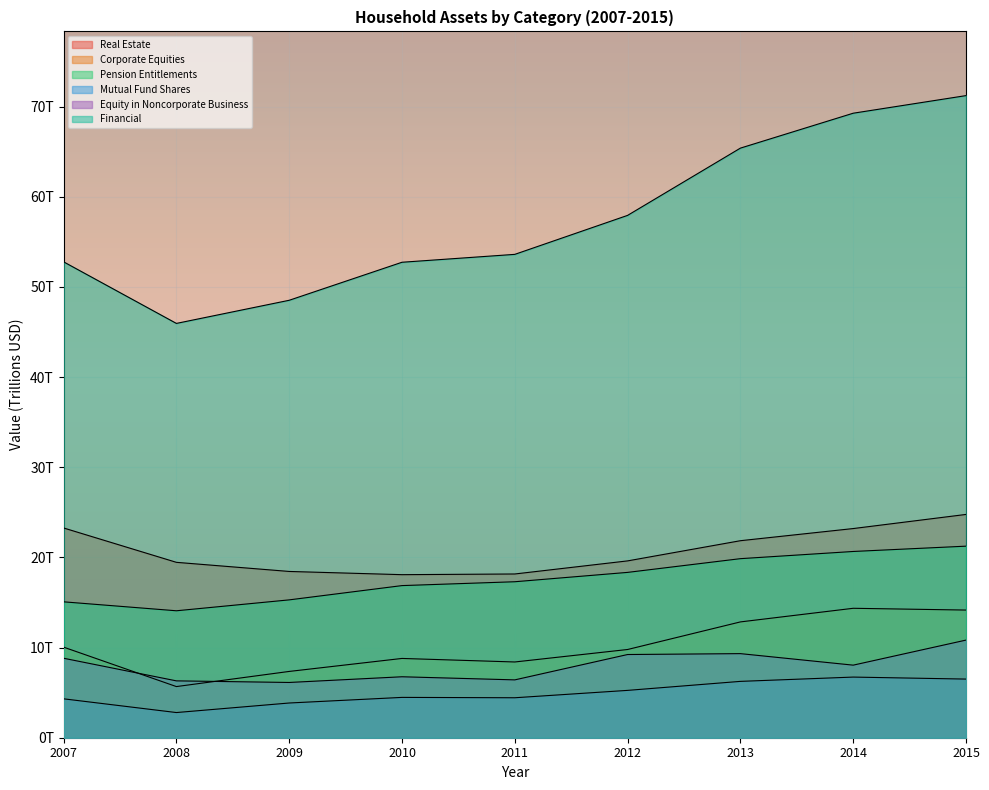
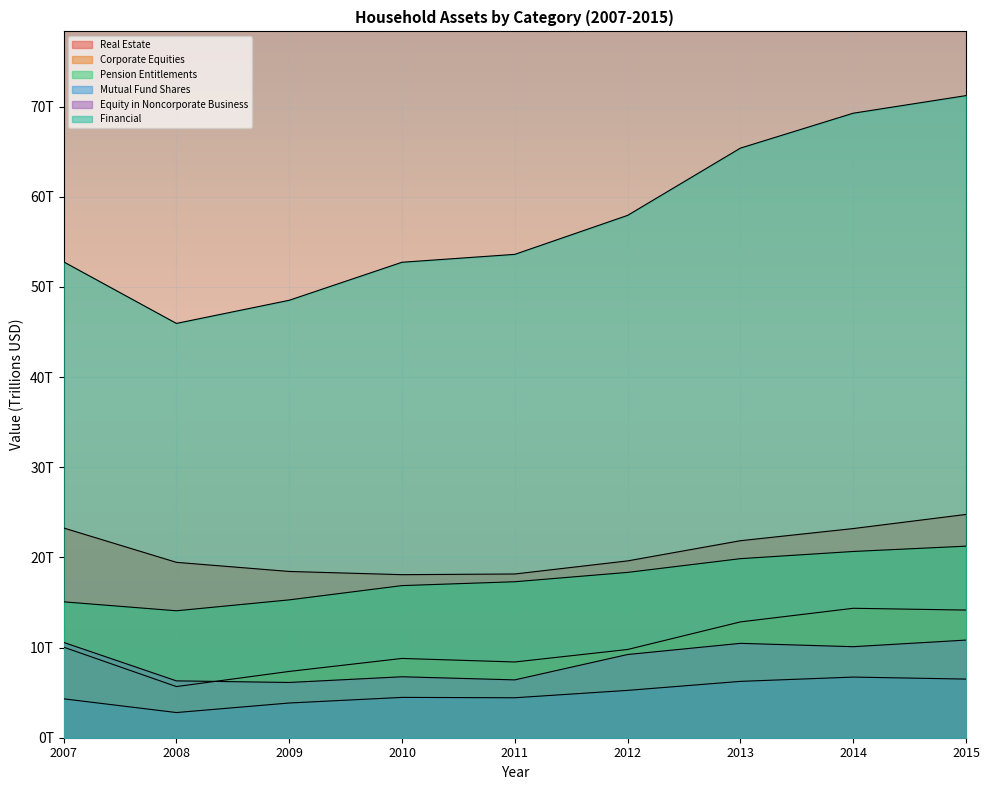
Equity in Noncorporate Business, 2007: 9T -> 11T
Equity in Noncorporate Business, 2013: 9T -> 10T
Equity in Noncorporate Business, 2014: 8T -> 10T
